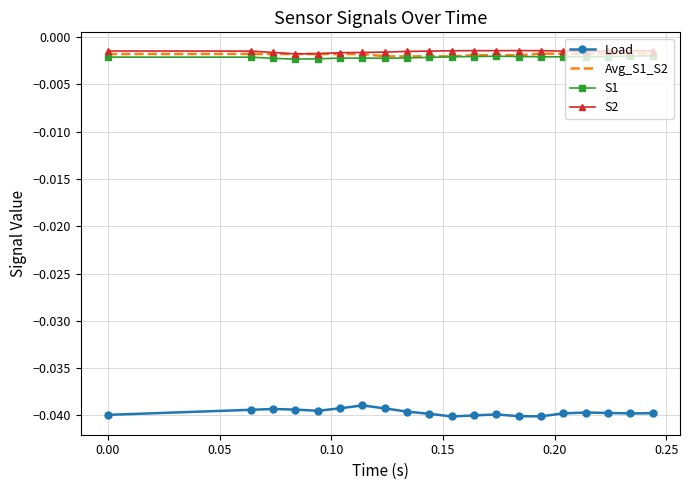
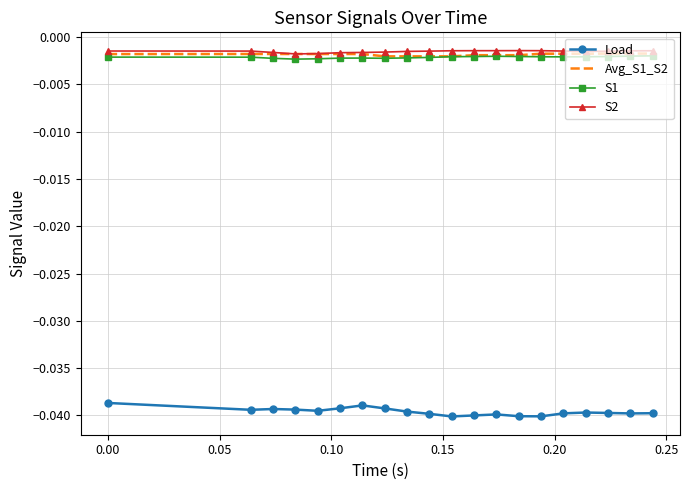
Load, 0.00: -0.040 -> -0.039
